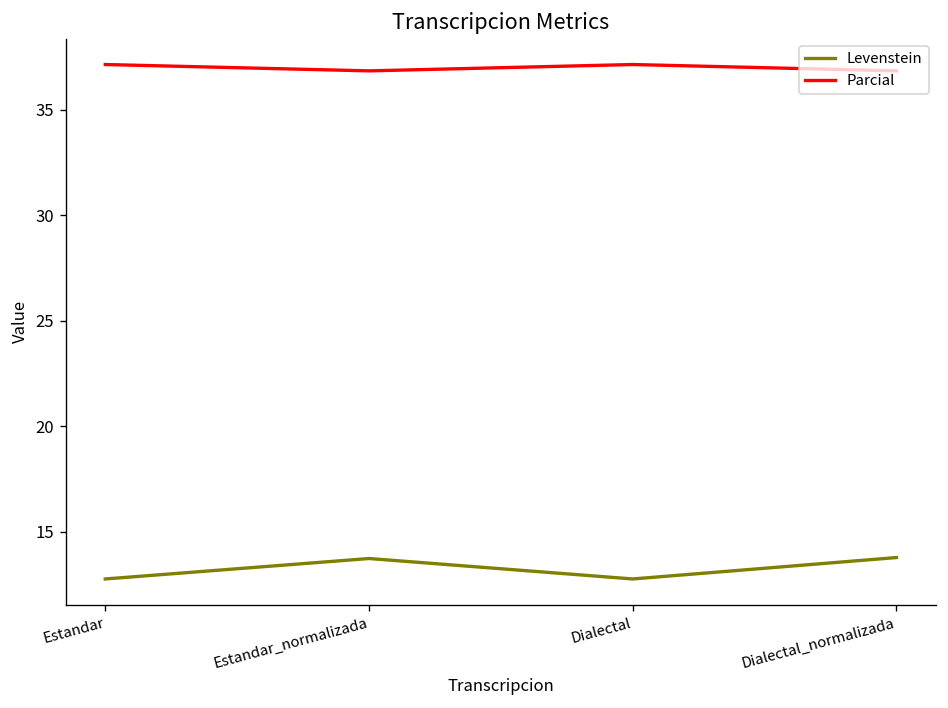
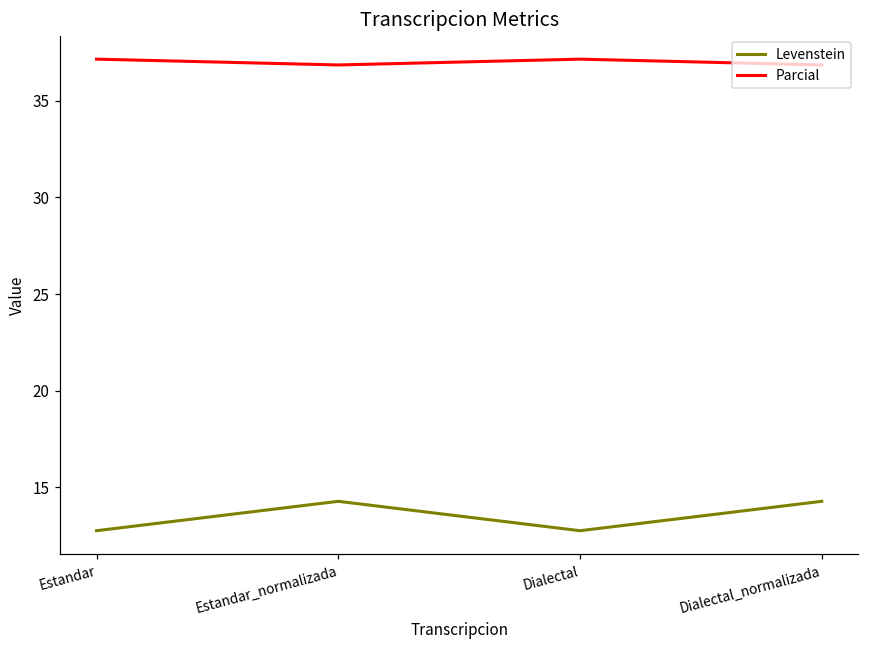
Levenstein, Estandar_normalizada: 13.7 -> 14.3
Levenstein, Dialectal_normalizada: 13.8 -> 14.3
